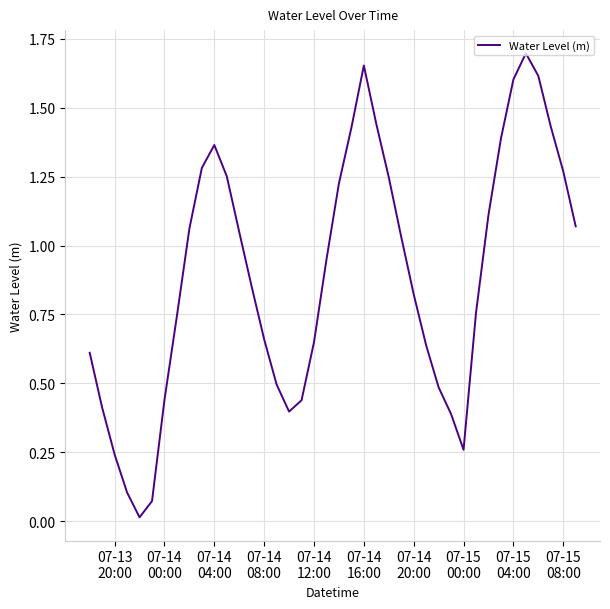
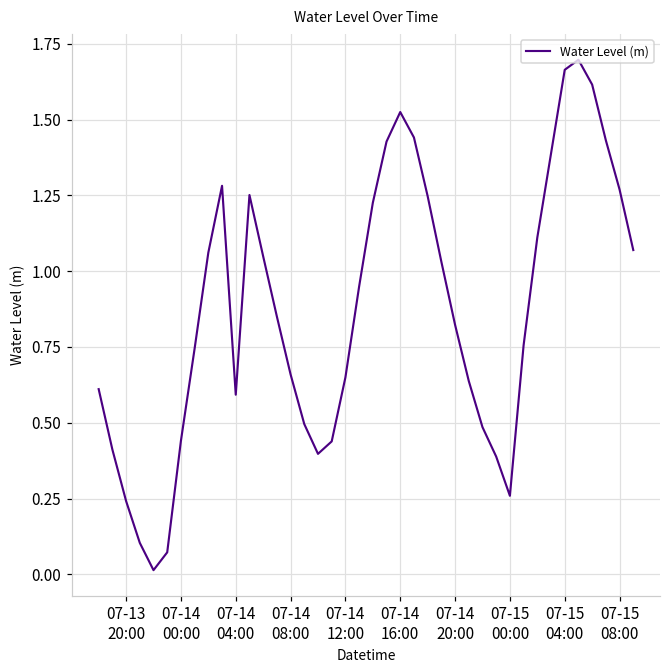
07-14 04:00: 1.36 -> 0.59
07-14 16:00: 1.65 -> 1.53
07-15 04:00: 1.60 -> 1.66
